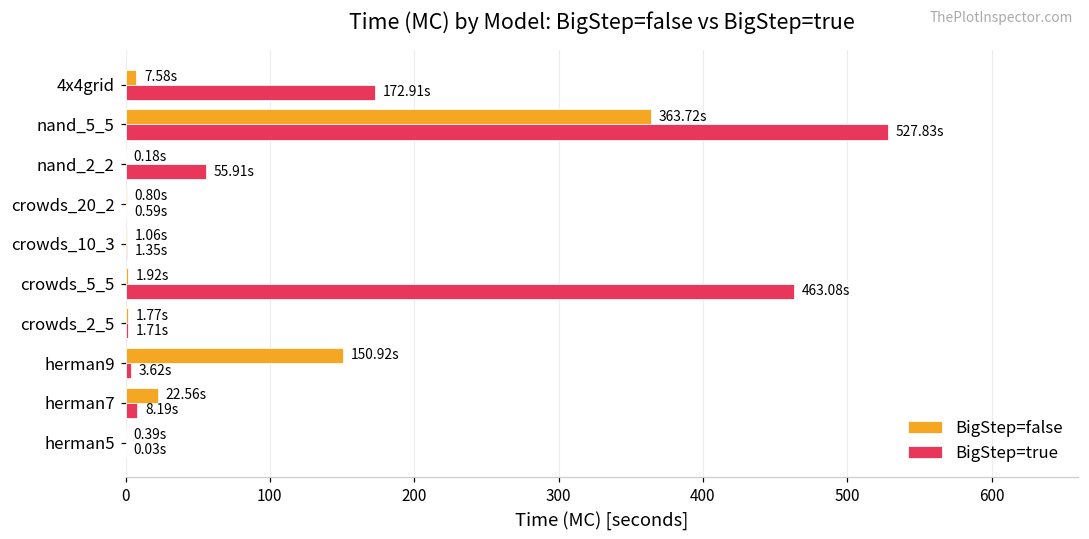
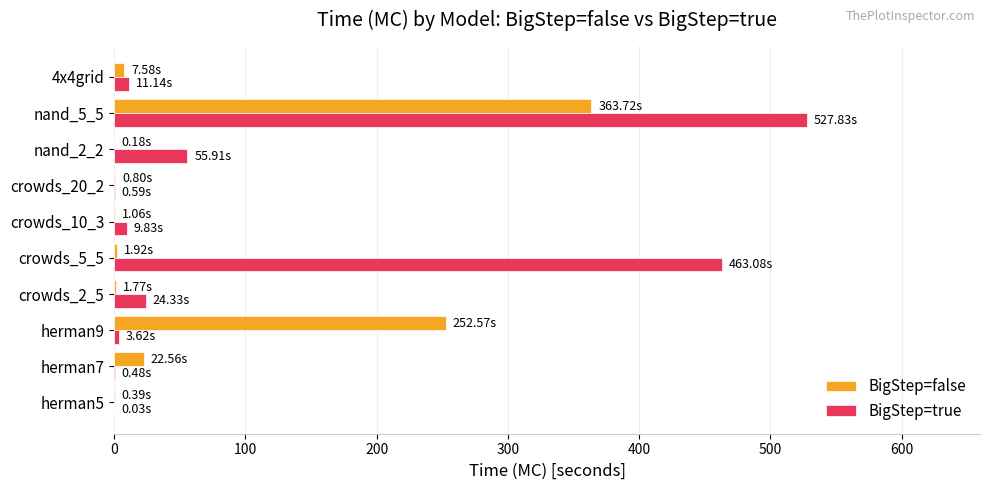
BigStep=true, 4x4grid: 172.91s -> 11.14s
BigStep=true, crowds_10_3: 1.35s -> 9.83s
BigStep=true, crowds_2_5: 1.71s -> 24.33s
BigStep=false, herman9: 150.92s -> 252.57s
BigStep=true, herman7: 8.19s -> 0.48s
